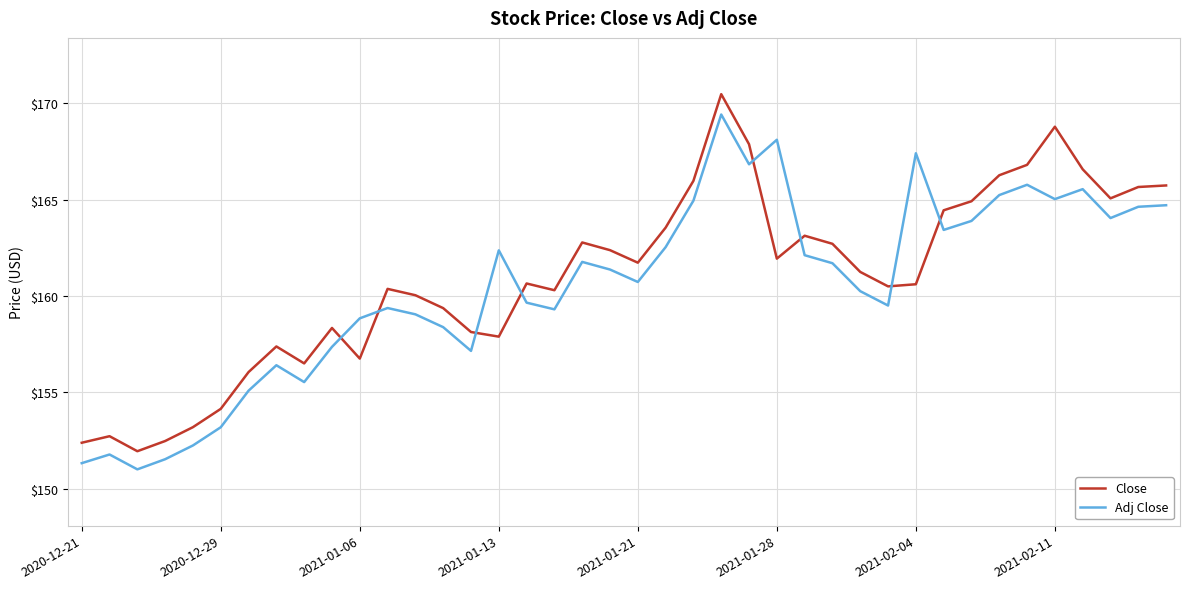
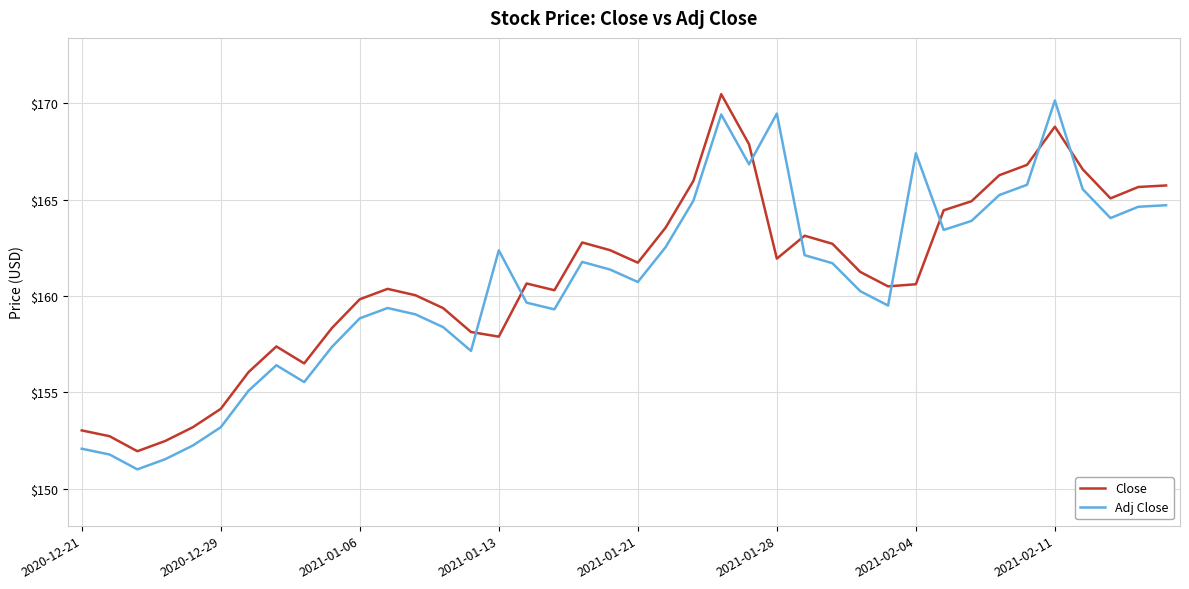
Close, 2020-12-21: $152.4 -> $153.0
Adj Close, 2020-12-21: $151.3 -> $152.1
Close, 2021-01-06: $156.8 -> $159.8
Adj Close, 2021-01-28: $168.1 -> $169.5
Adj Close, 2021-02-11: $165.0 -> $170.2
